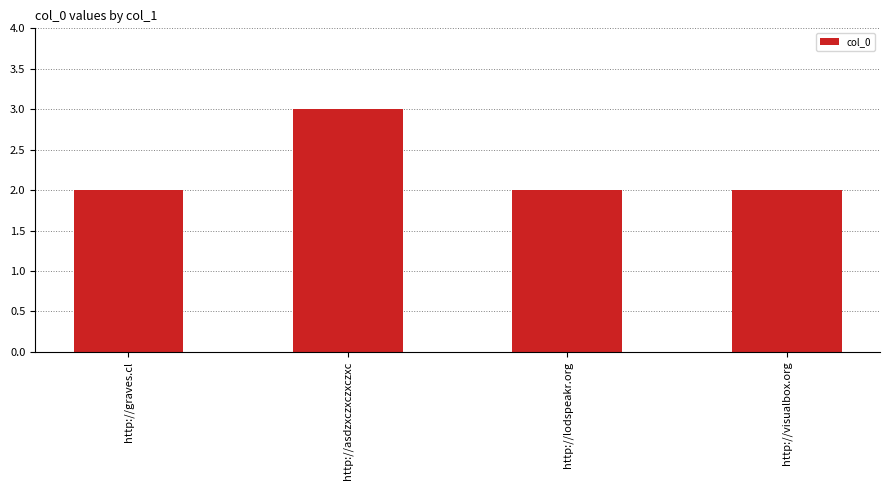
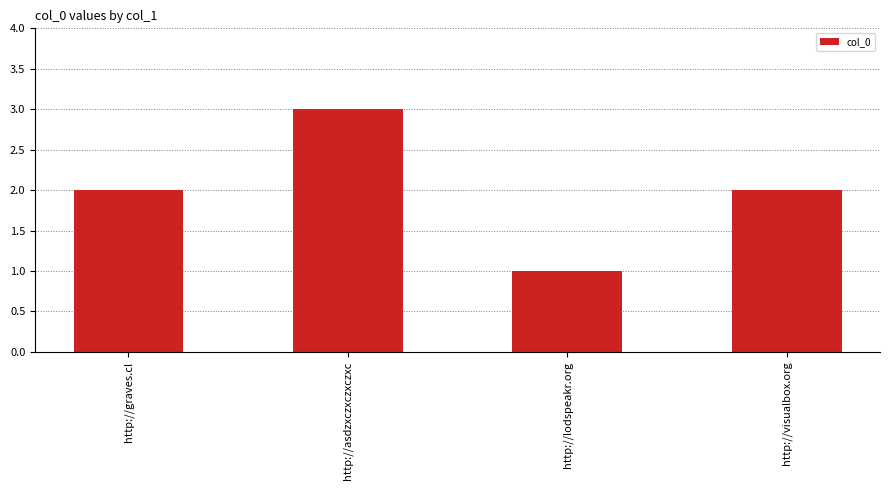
http://lodspeakr.org: 2 -> 1
